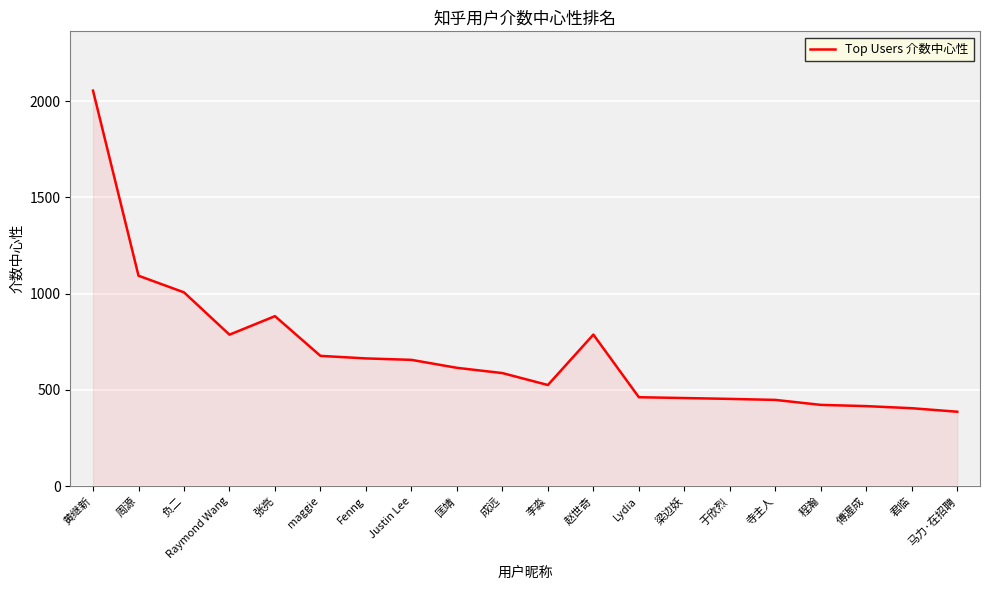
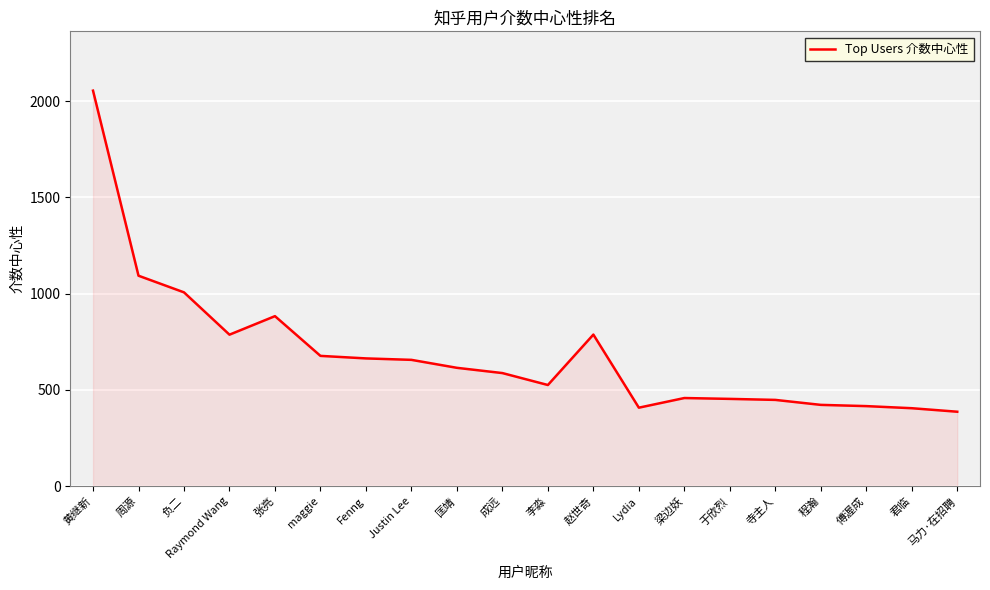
Lydia: 460 -> 410
